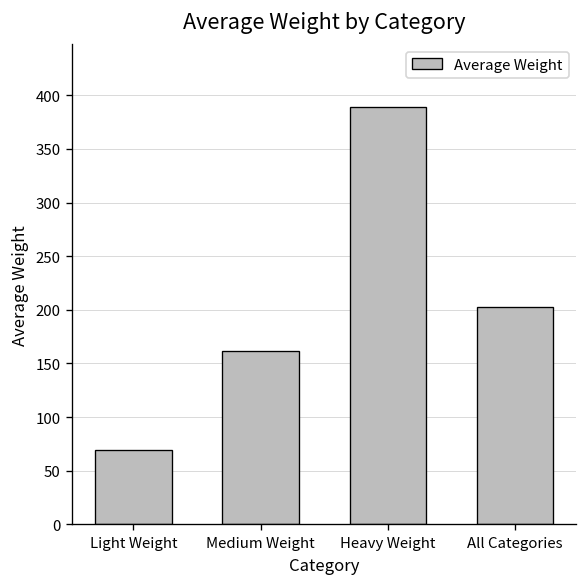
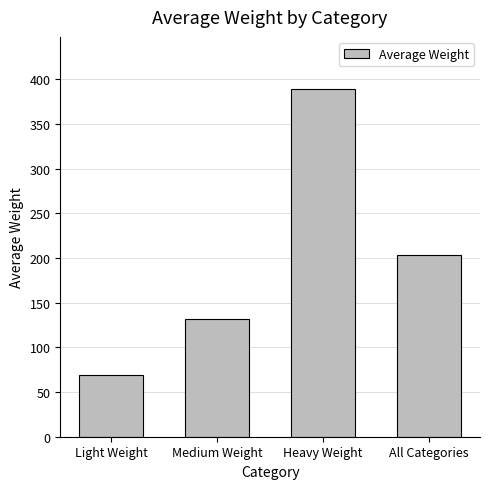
Medium Weight: 160 -> 130
